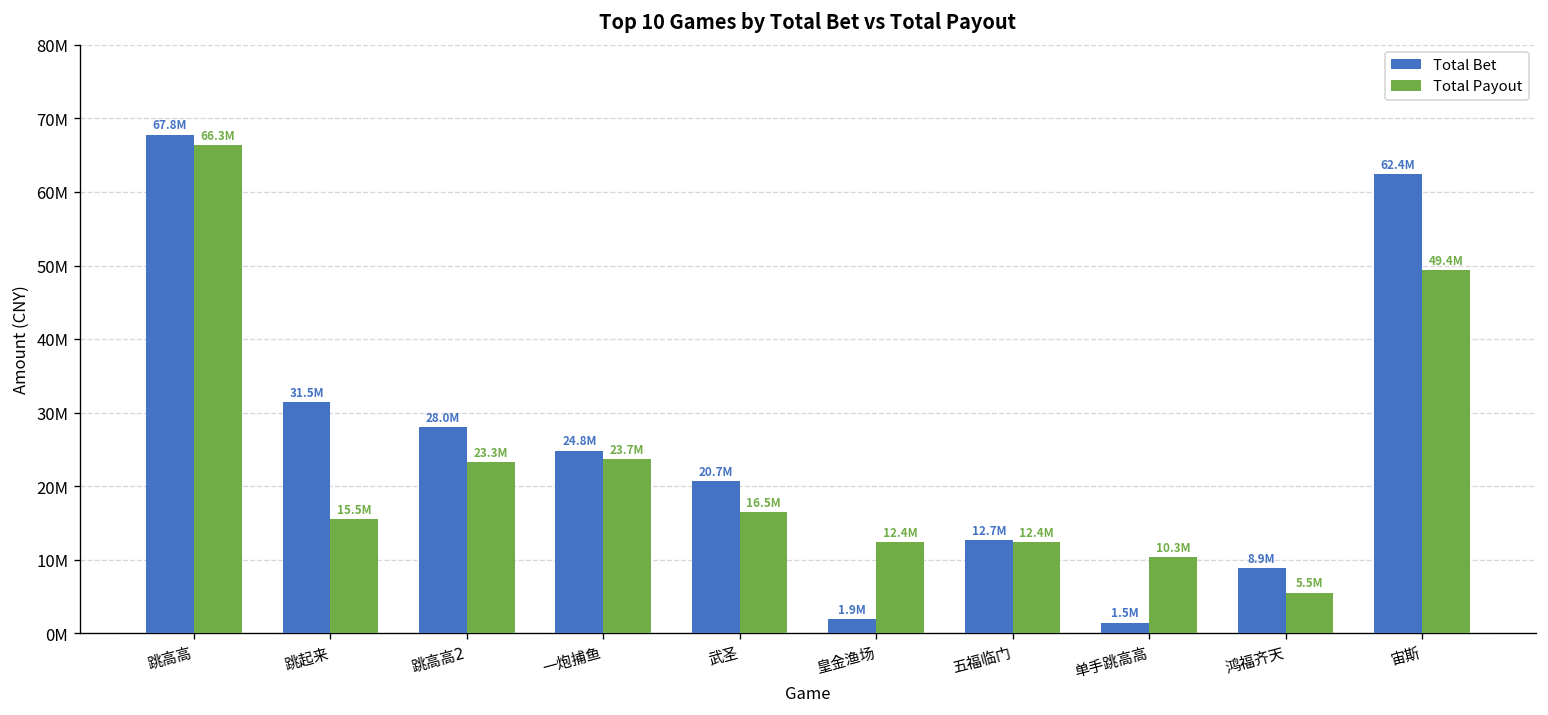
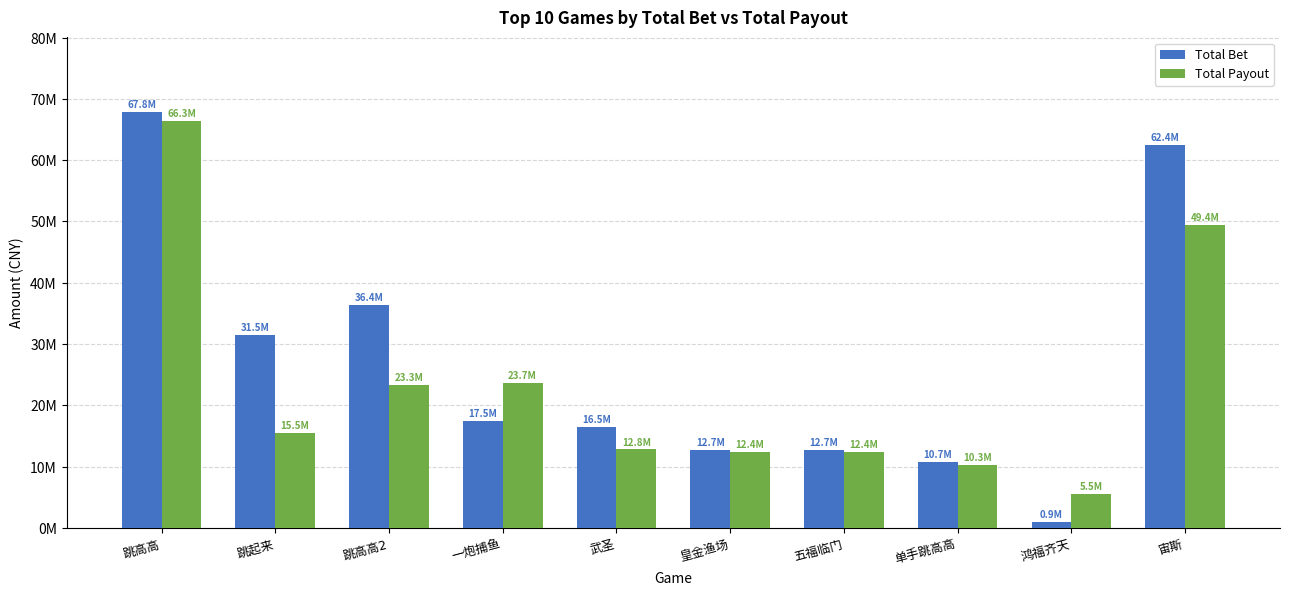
Total Bet, 跳高高2: 28.0M -> 36.4M
Total Bet, 一炮捕鱼: 24.8M -> 17.5M
Total Bet, 武圣: 20.7M -> 16.5M
Total Payout, 武圣: 16.5M -> 12.8M
Total Bet, 皇金渔场: 1.9M -> 12.7M
Total Bet, 单手跳高高: 1.5M -> 10.7M
Total Bet, 鸿福齐天: 8.9M -> 0.9M
